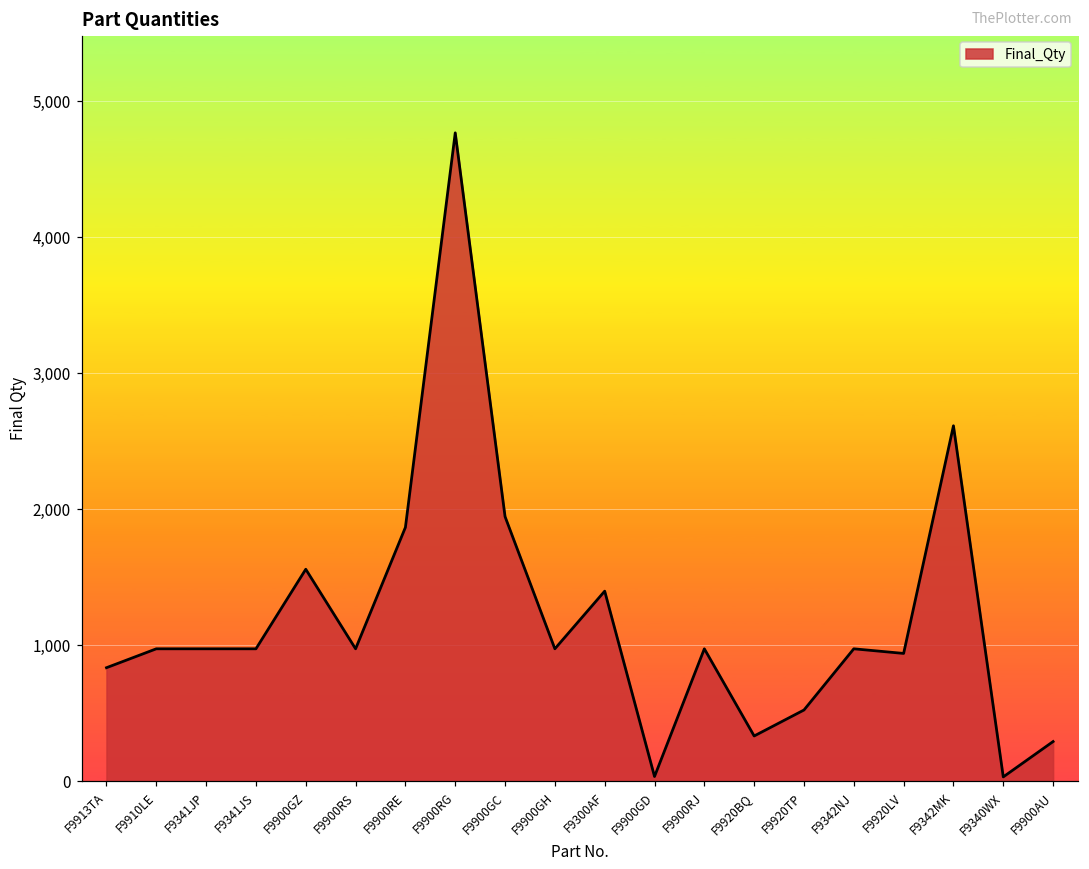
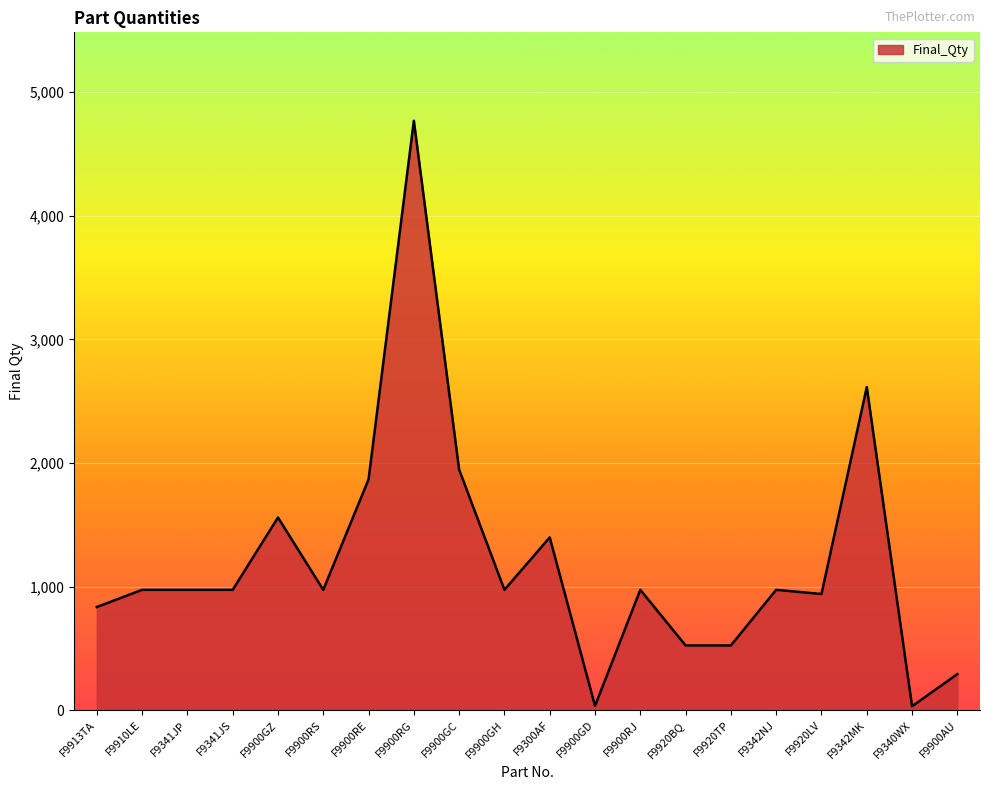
F9920BQ: 330 -> 520
